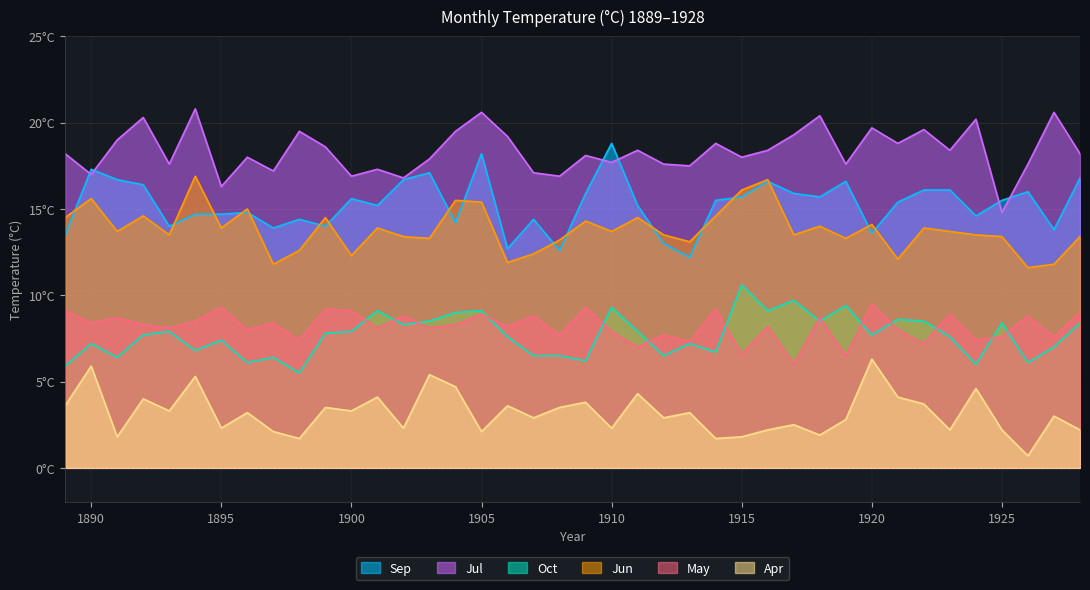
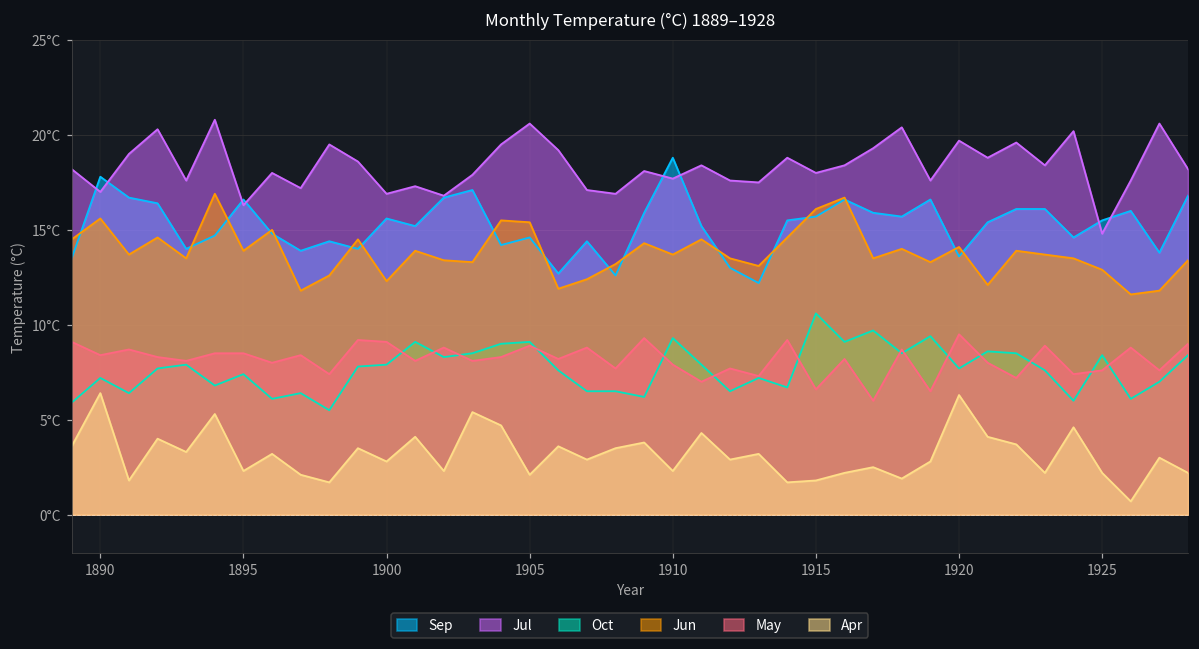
Sep, 1890: 17.3°C -> 17.8°C
Apr, 1890: 5.9°C -> 6.4°C
Sep, 1895: 14.7°C -> 16.6°C
May, 1895: 9.3°C -> 8.5°C
Apr, 1900: 3.3°C -> 2.8°C
Sep, 1905: 18.2°C -> 14.6°C
Jun, 1925: 13.4°C -> 12.9°C
